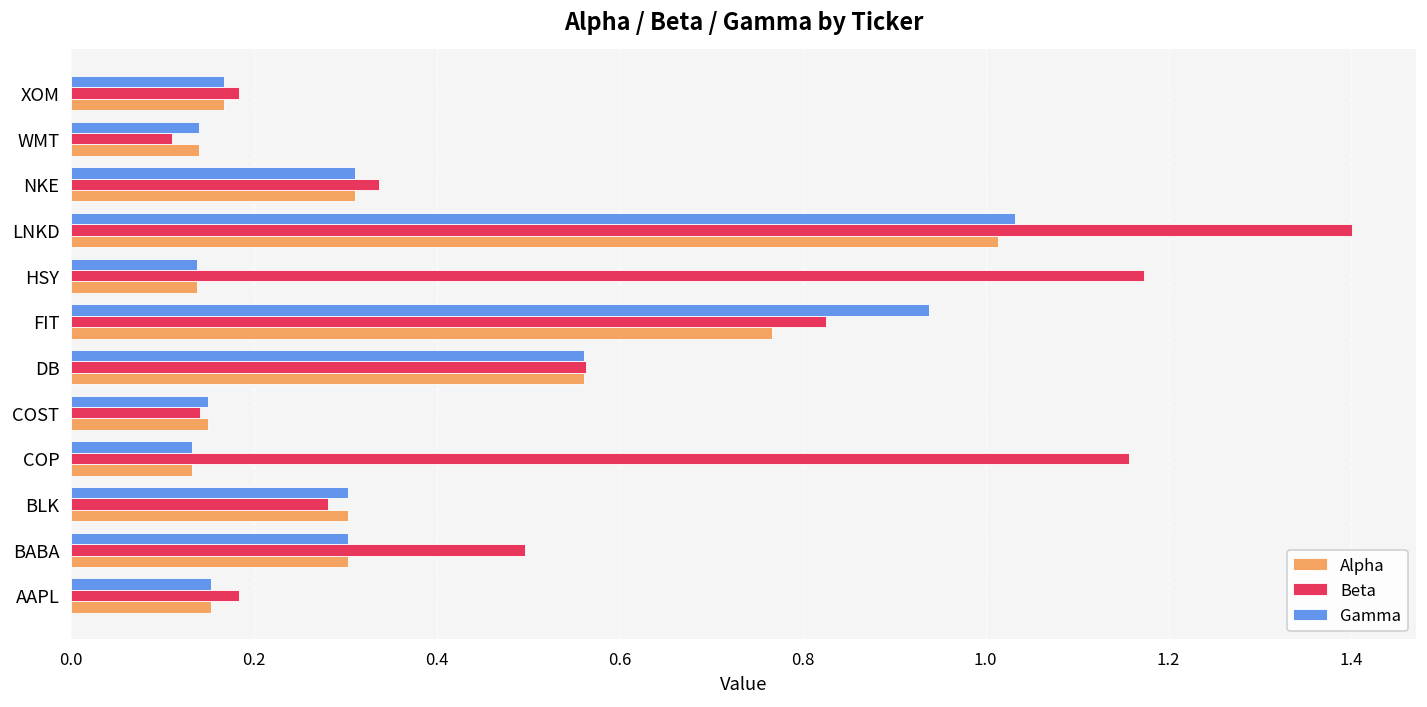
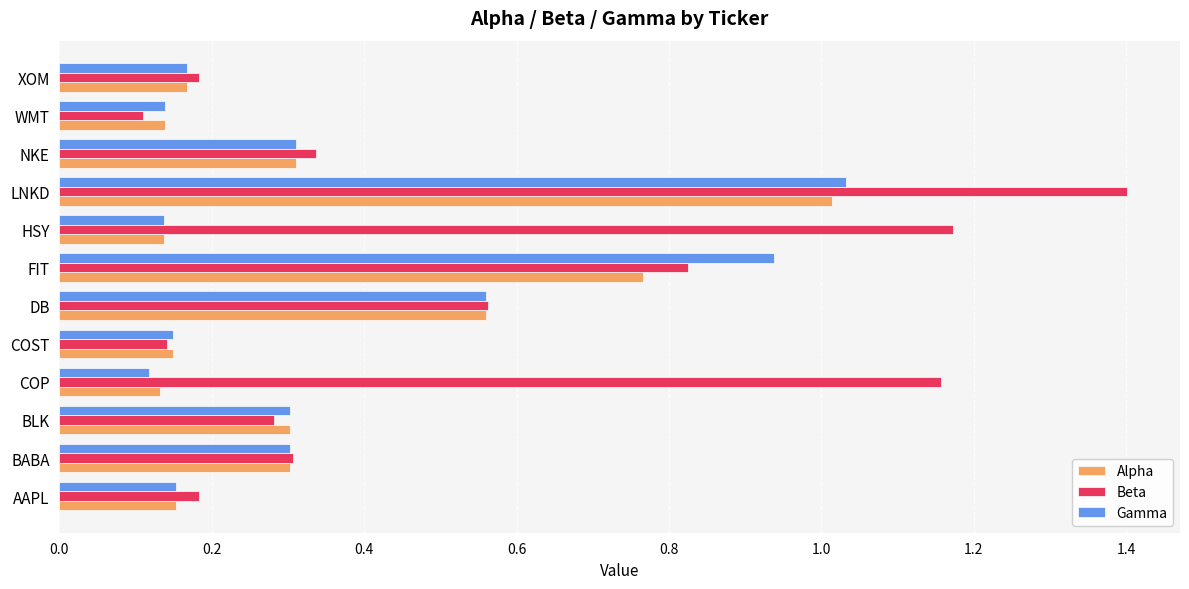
Gamma, COP: 0.13 -> 0.12
Beta, BABA: 0.50 -> 0.31
